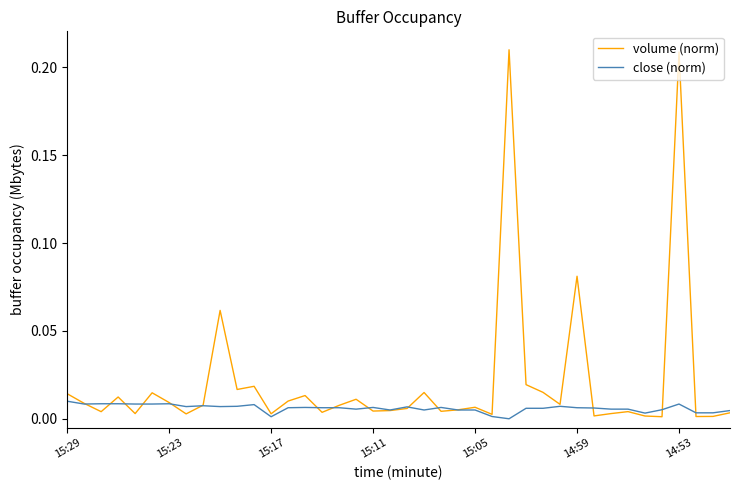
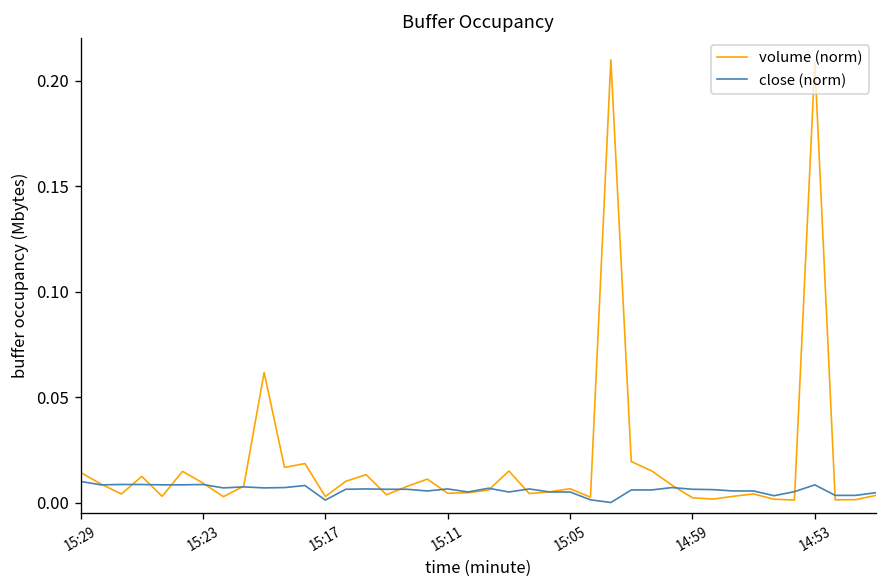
volume (norm), 14:59: 0.081 -> 0.002
